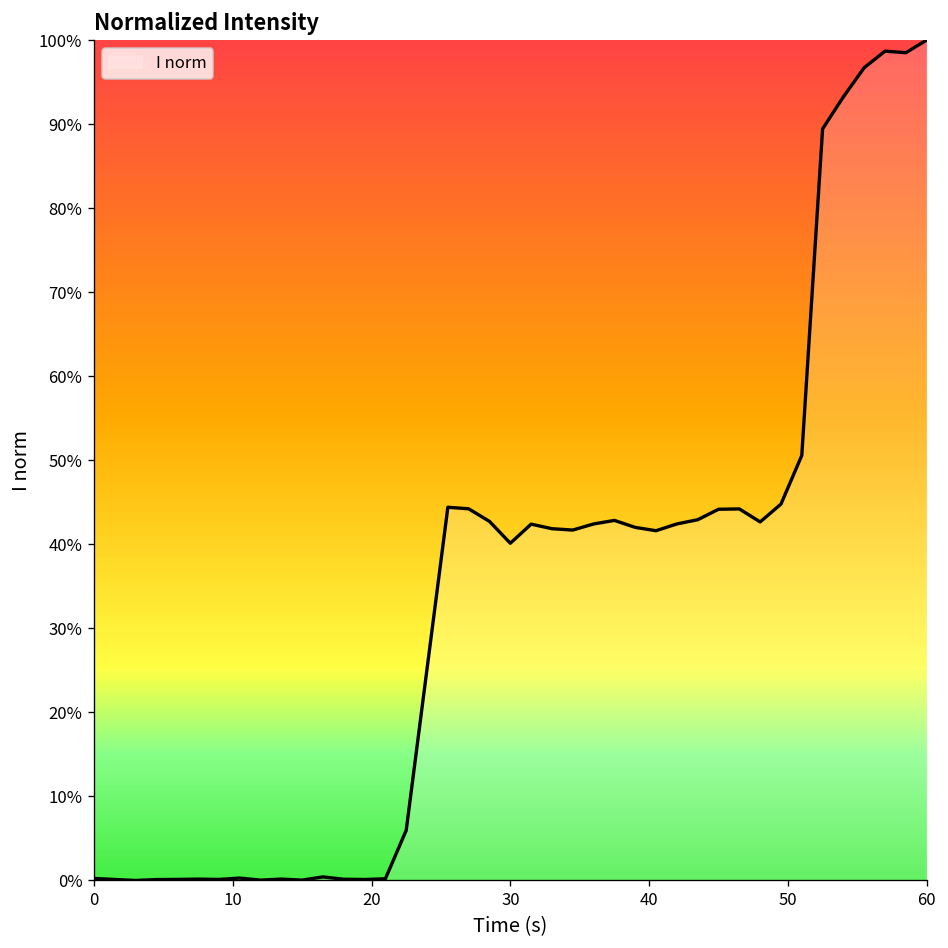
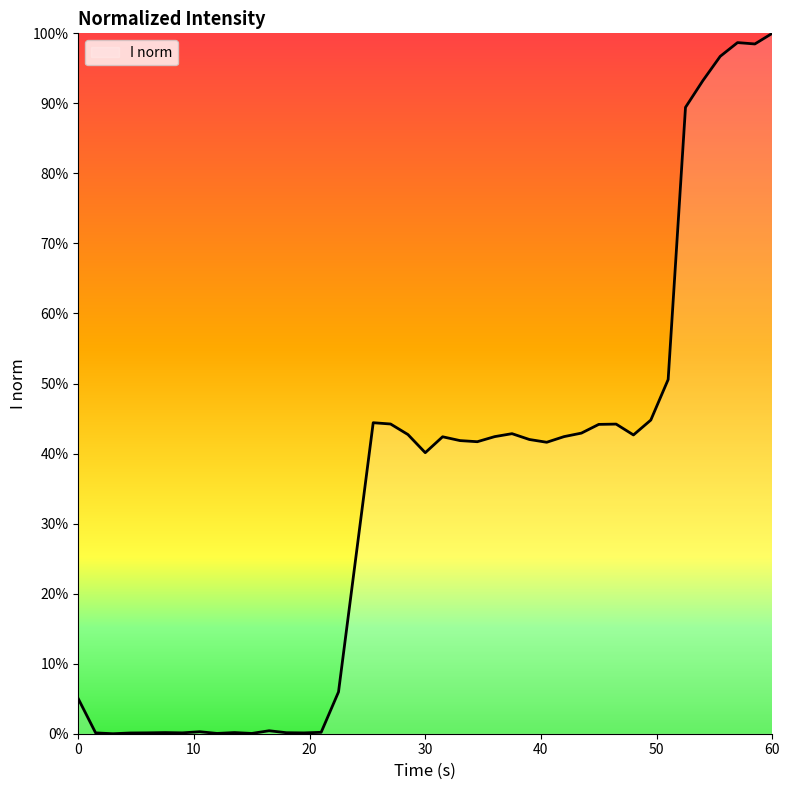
0: 0% -> 5%
